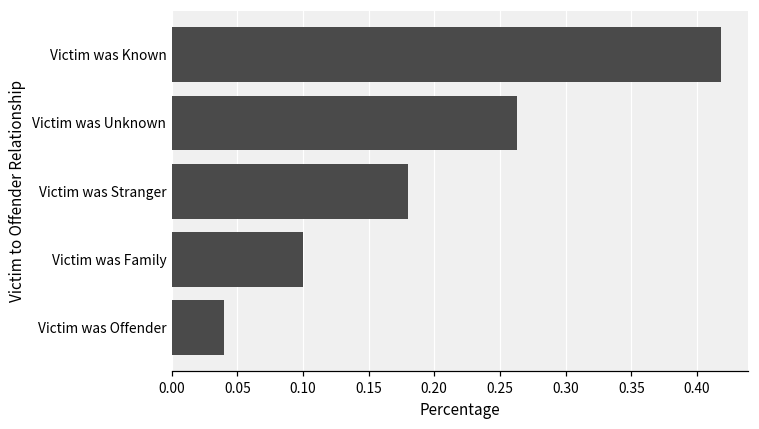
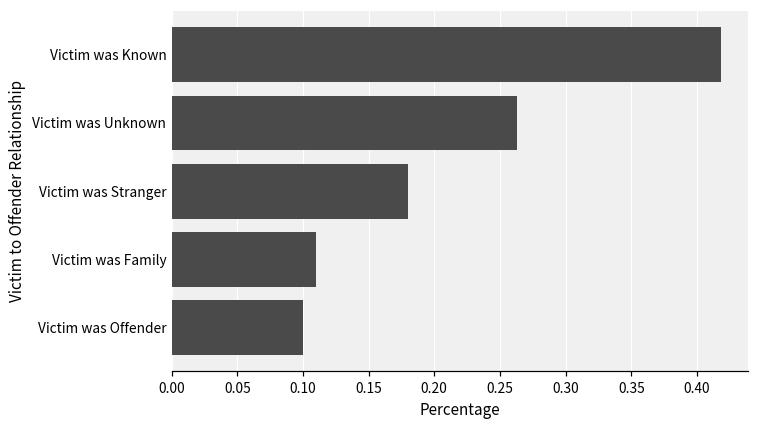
Victim was Family: 0.10 -> 0.11
Victim was Offender: 0.04 -> 0.10
